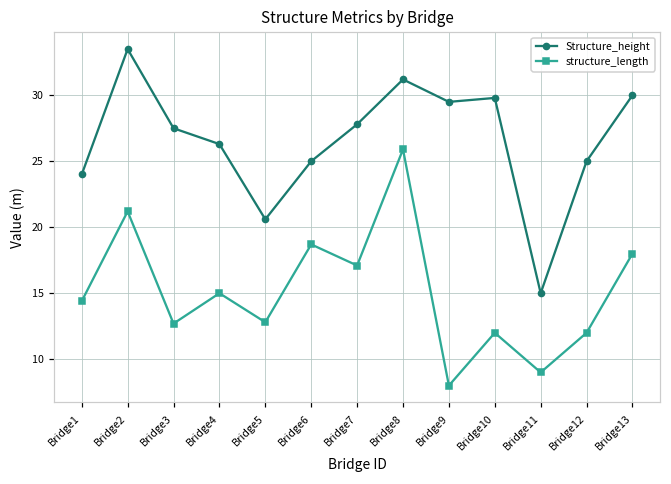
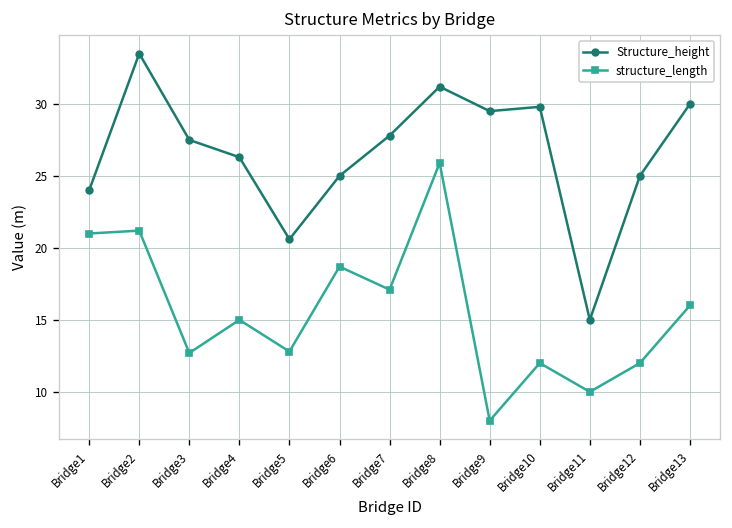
structure_length, Bridge1: 14.4 -> 21.0
structure_length, Bridge11: 9 -> 10
structure_length, Bridge13: 18 -> 16
